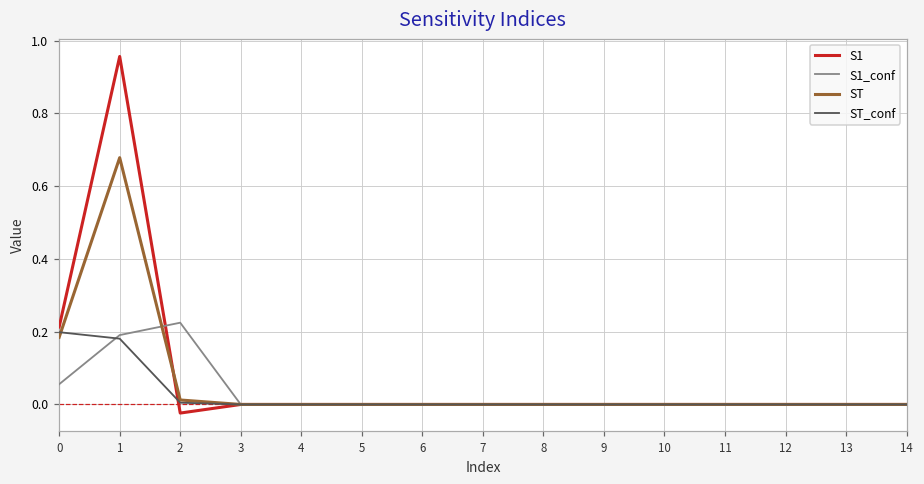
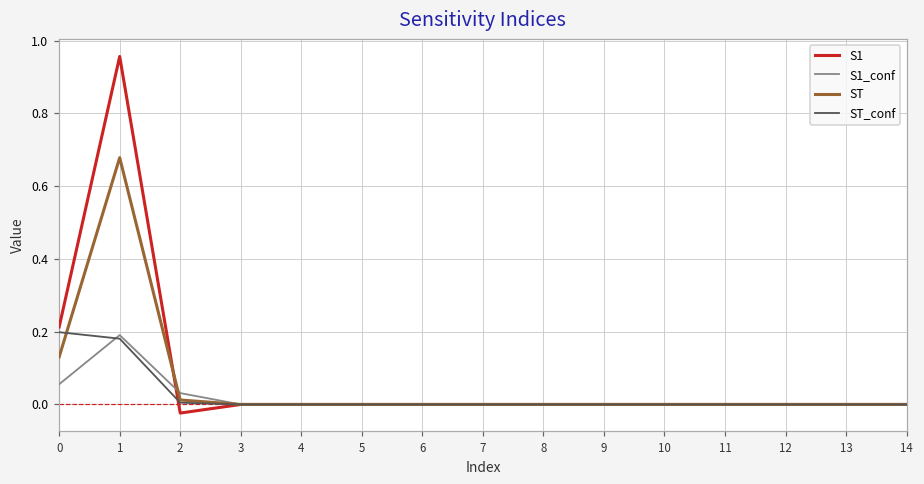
ST, 0: 0.18 -> 0.13
S1_conf, 2: 0.22 -> 0.03
